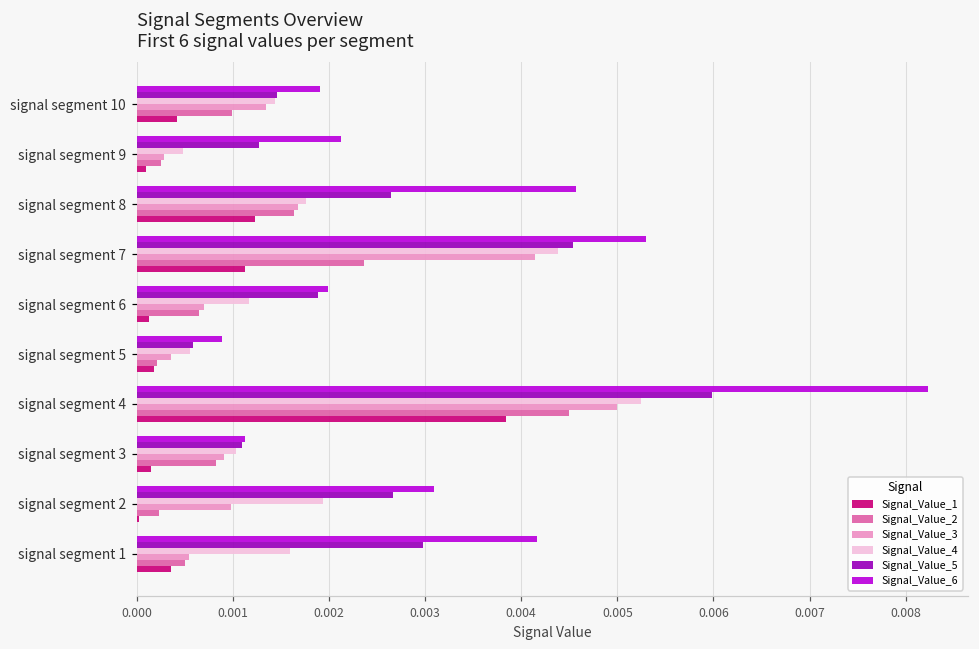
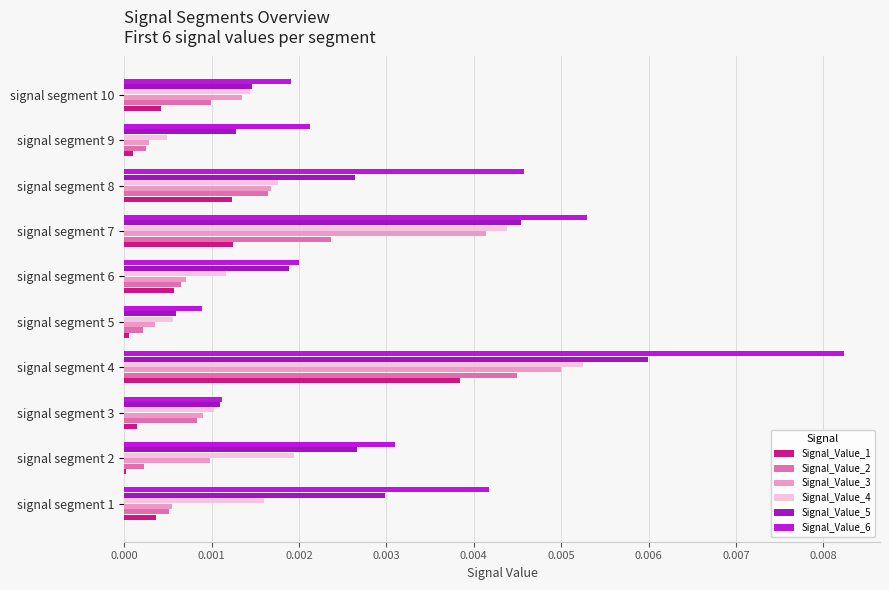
Signal_Value_1, signal segment 7: 0.0011 -> 0.0012
Signal_Value_1, signal segment 6: 0.0001 -> 0.0006
Signal_Value_1, signal segment 5: 0.0002 -> 0.0001
